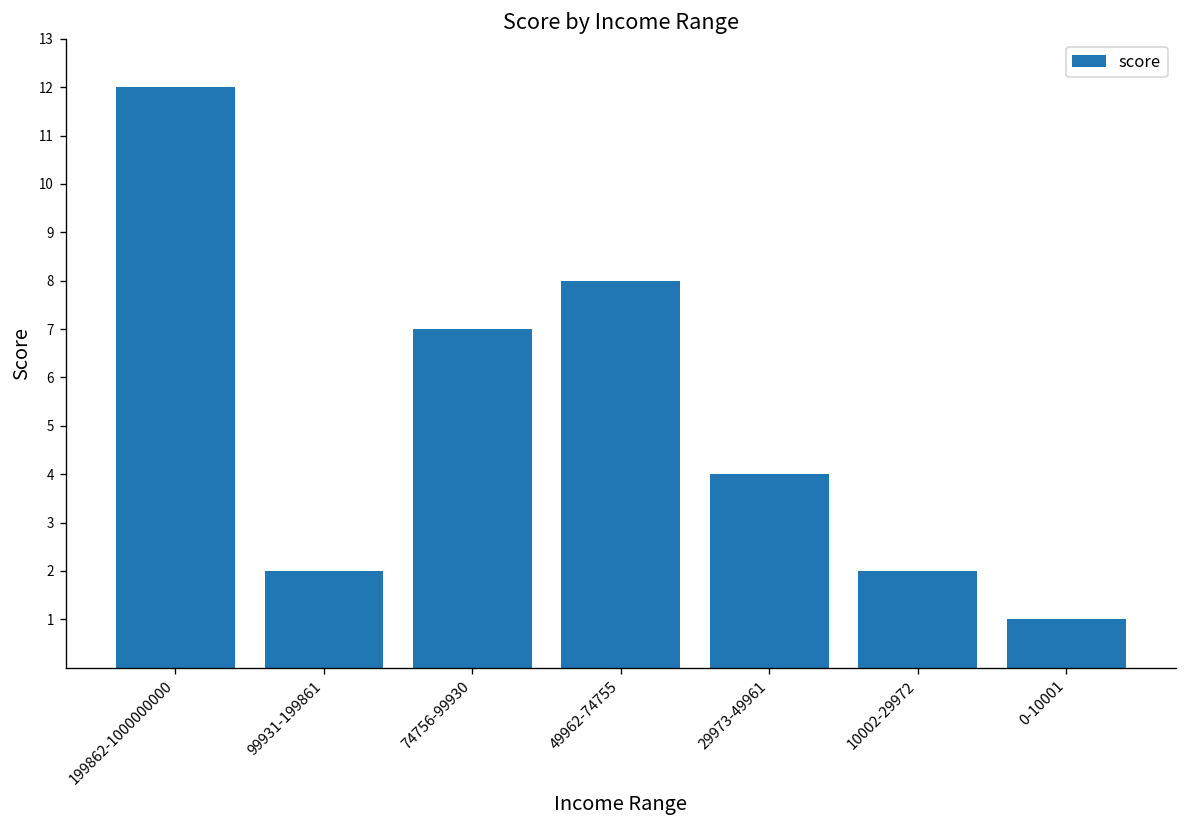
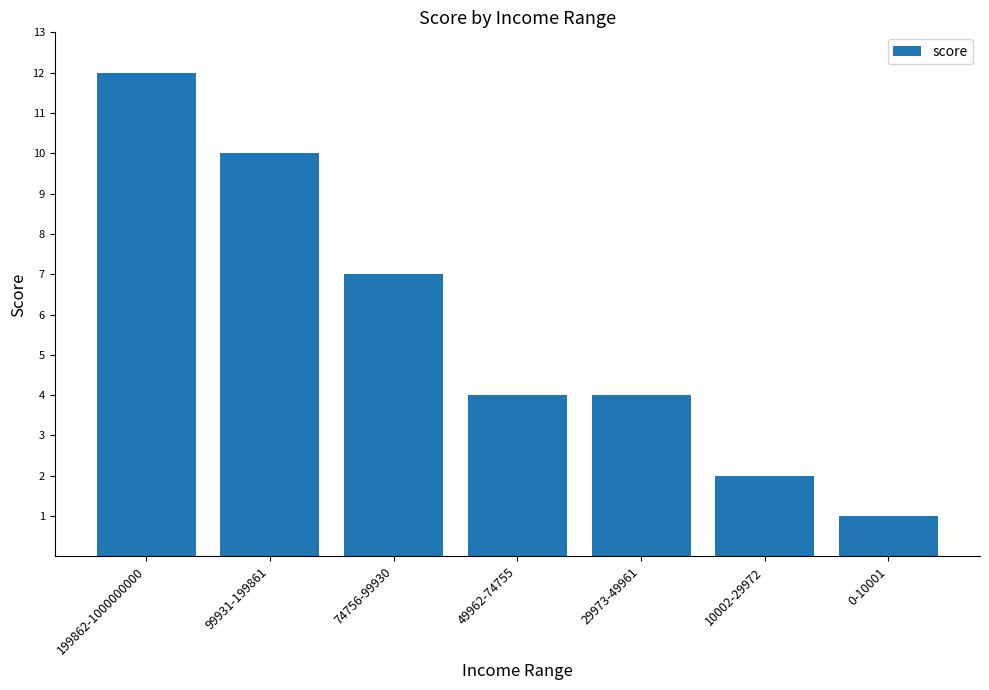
99931-199861: 2 -> 10
49962-74755: 8 -> 4
